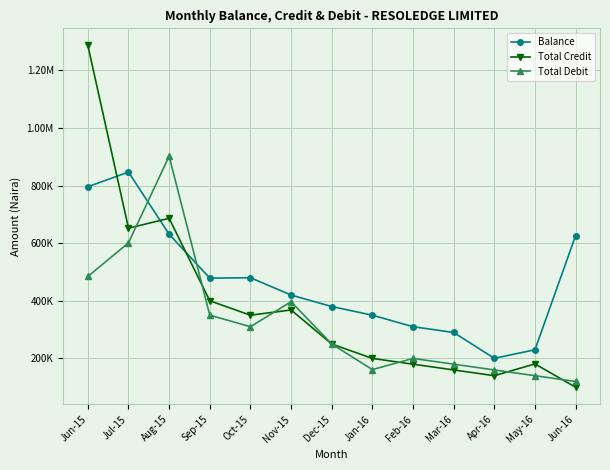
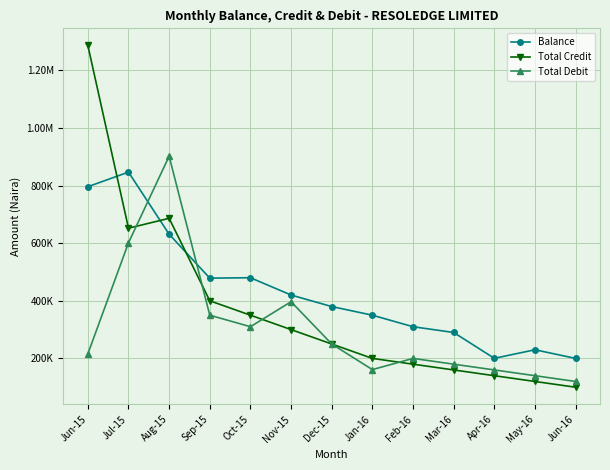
Total Debit, Jun-15: 480000 -> 220000
Total Credit, Nov-15: 370000 -> 300000
Total Credit, May-16: 180000 -> 120000
Balance, Jun-16: 630000 -> 200000
